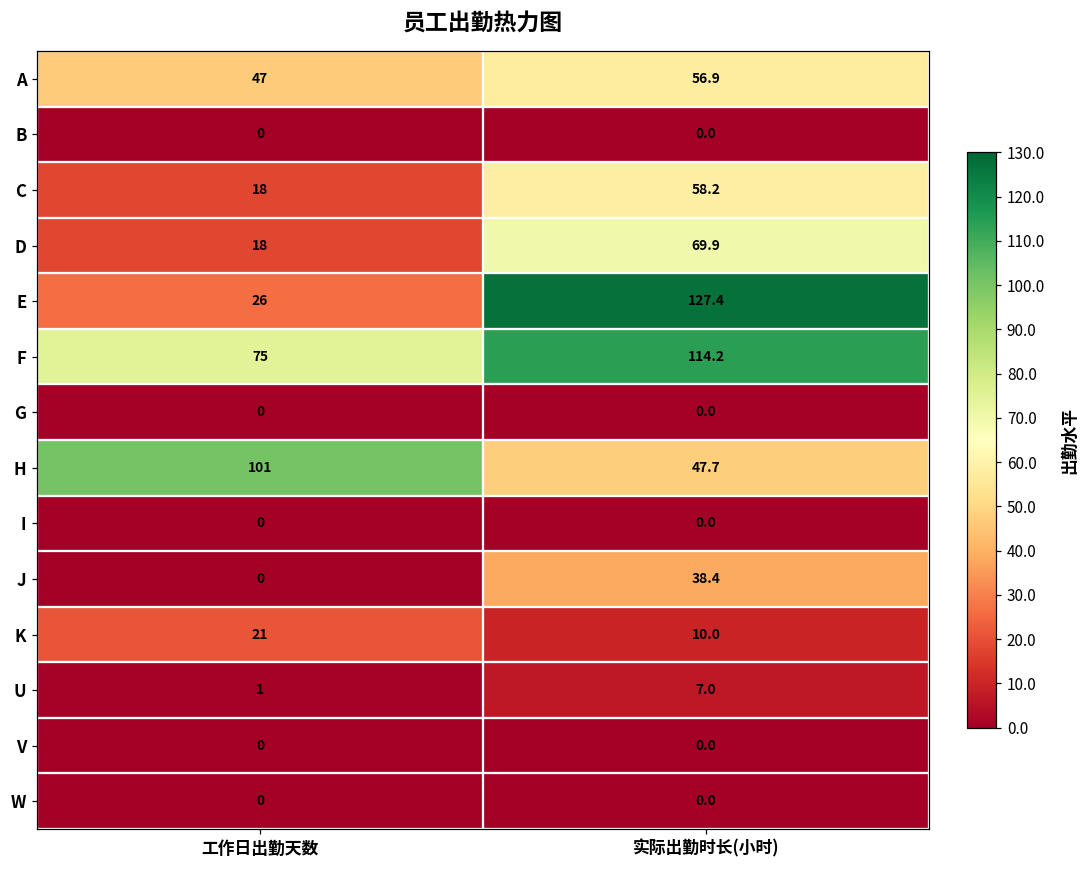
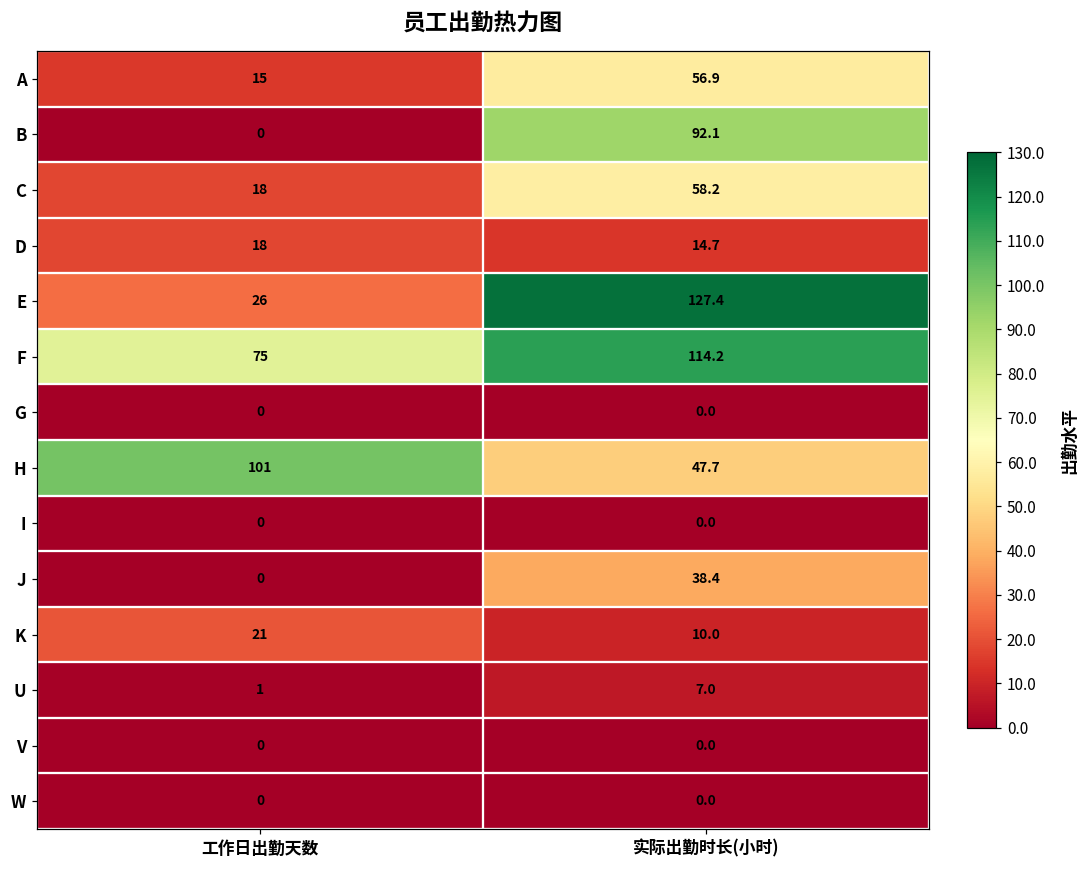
A, 工作日出勤天数: 47 -> 15
B, 实际出勤时长(小时): 0.0 -> 92.1
D, 实际出勤时长(小时): 69.9 -> 14.7
